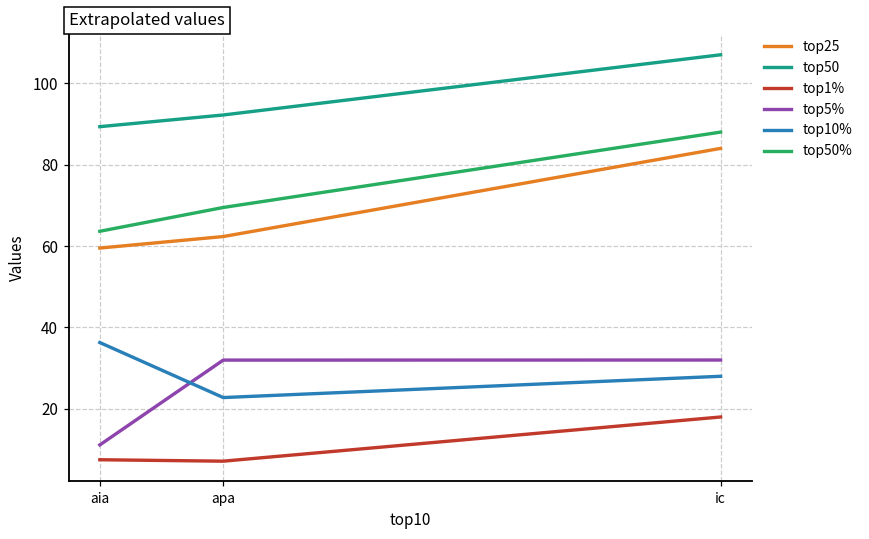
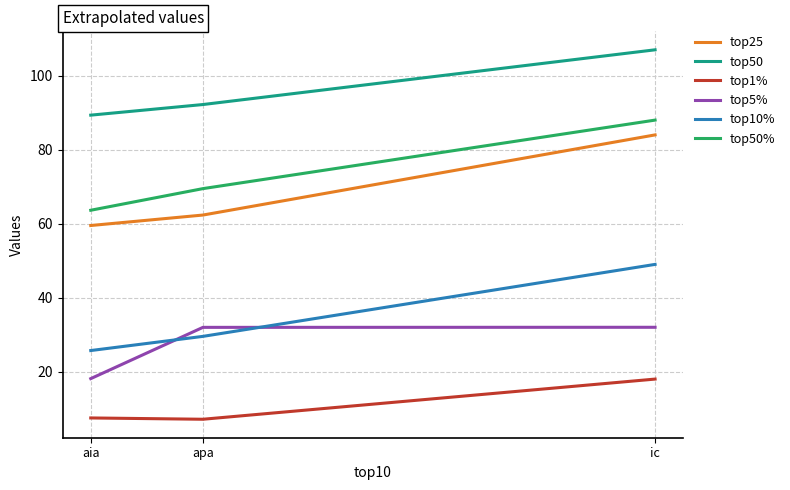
top5%, aia: 11 -> 18
top10%, aia: 36 -> 26
top10%, apa: 23 -> 30
top10%, ic: 28 -> 49
